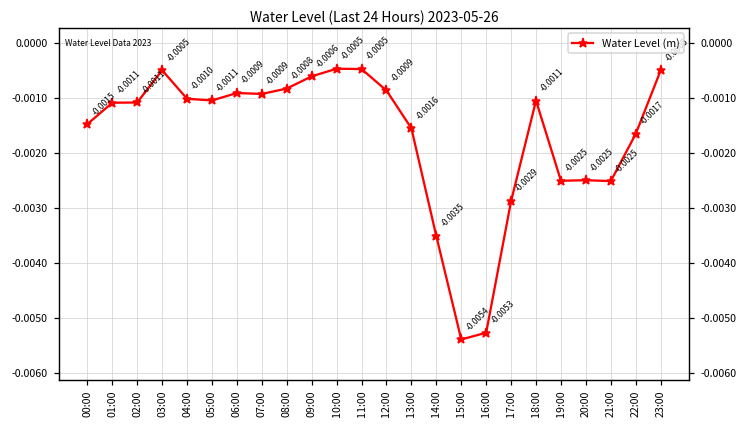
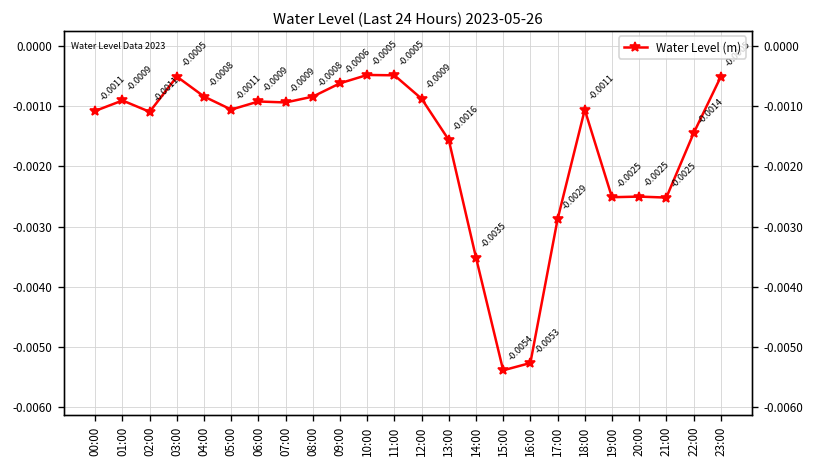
00:00: -0.0015 -> -0.0011
01:00: -0.0011 -> -0.0009
04:00: -0.0010 -> -0.0008
22:00: -0.0017 -> -0.0014
